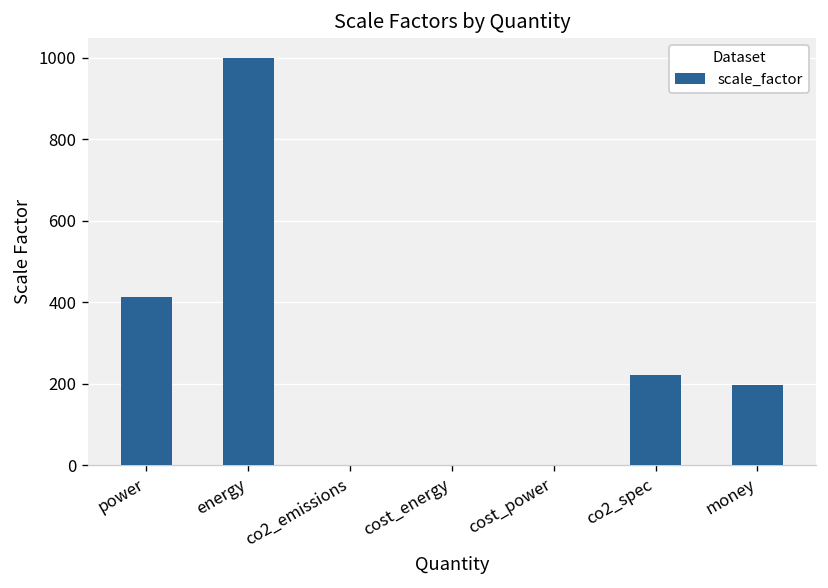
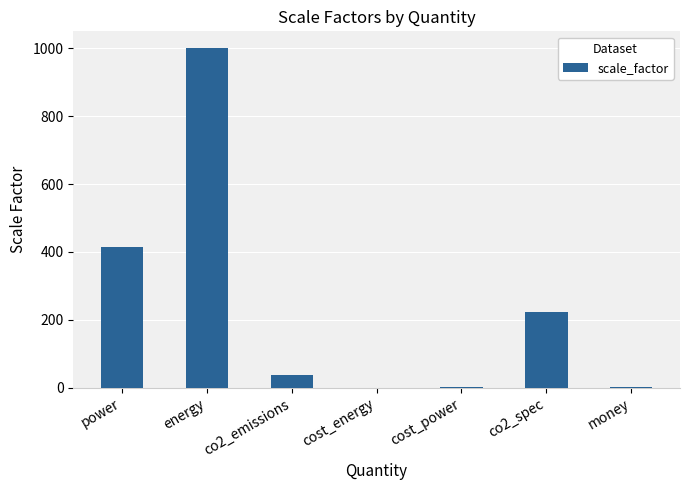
co2_emissions: 0 -> 40
money: 200 -> 0
